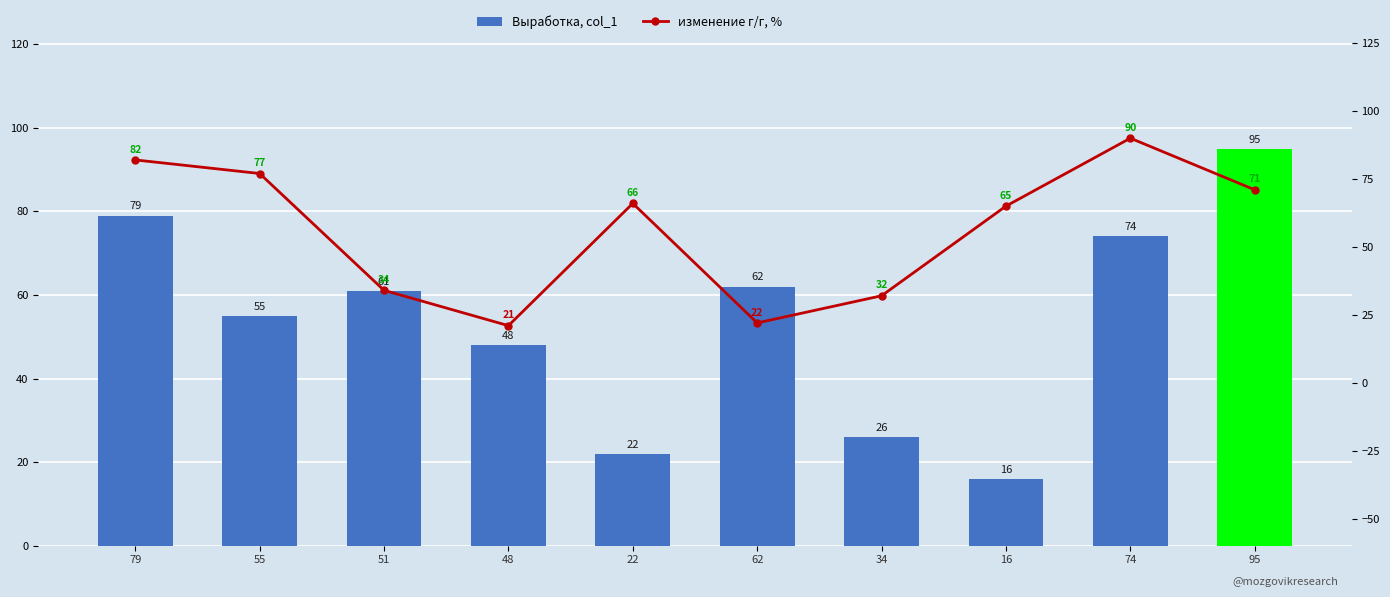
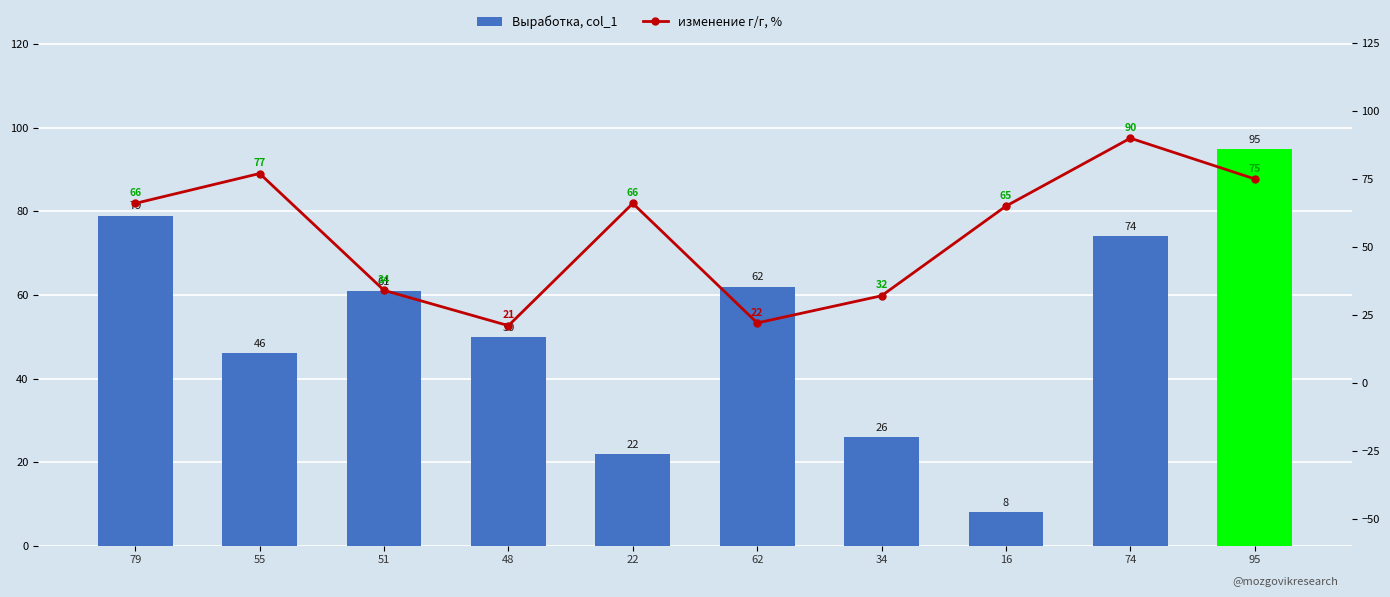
Выработка, col_1, 55: 55 -> 46
Выработка, col_1, 48: 48 -> 50
Выработка, col_1, 16: 16 -> 8
изменение г/г, %, 79: 82 -> 66
изменение г/г, %, 95: 71 -> 75
